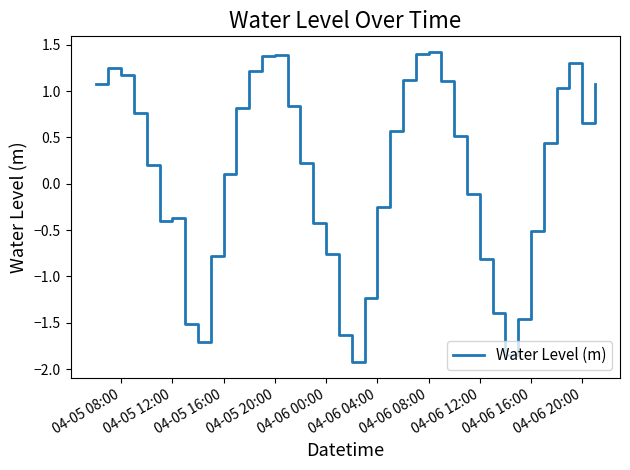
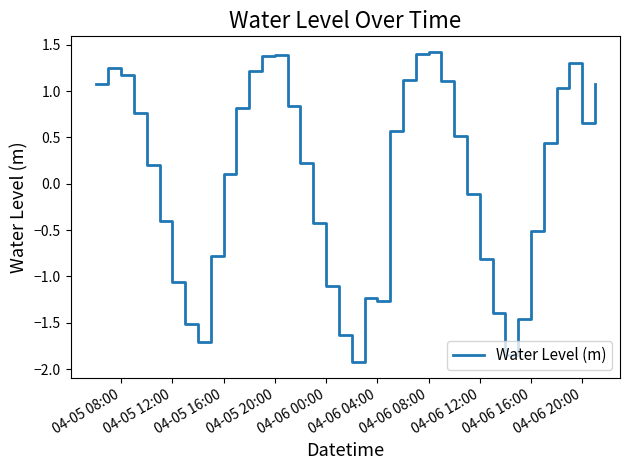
04-05 12:00: -0.4 -> -1.1
04-06 00:00: -0.8 -> -1.1
04-06 04:00: -0.2 -> -1.3
